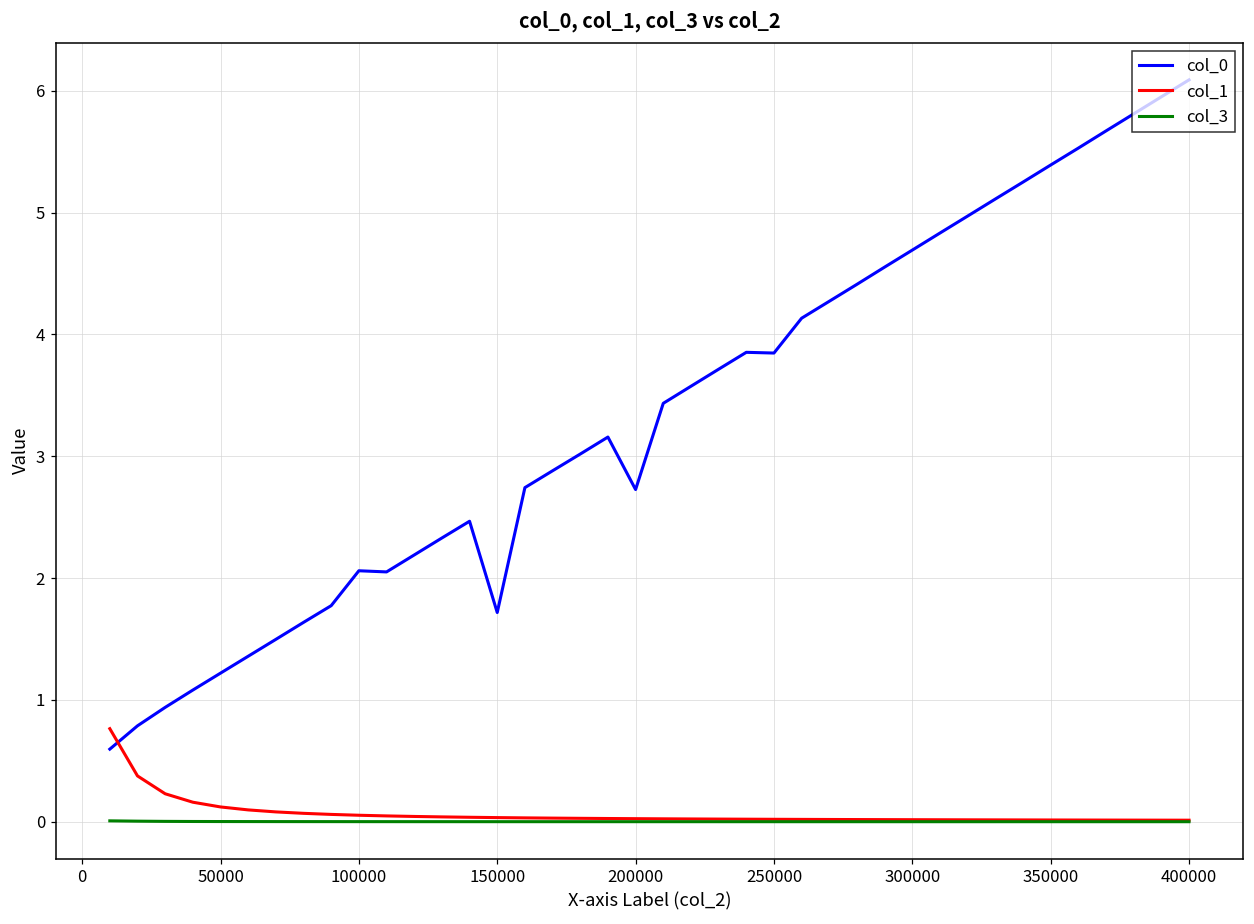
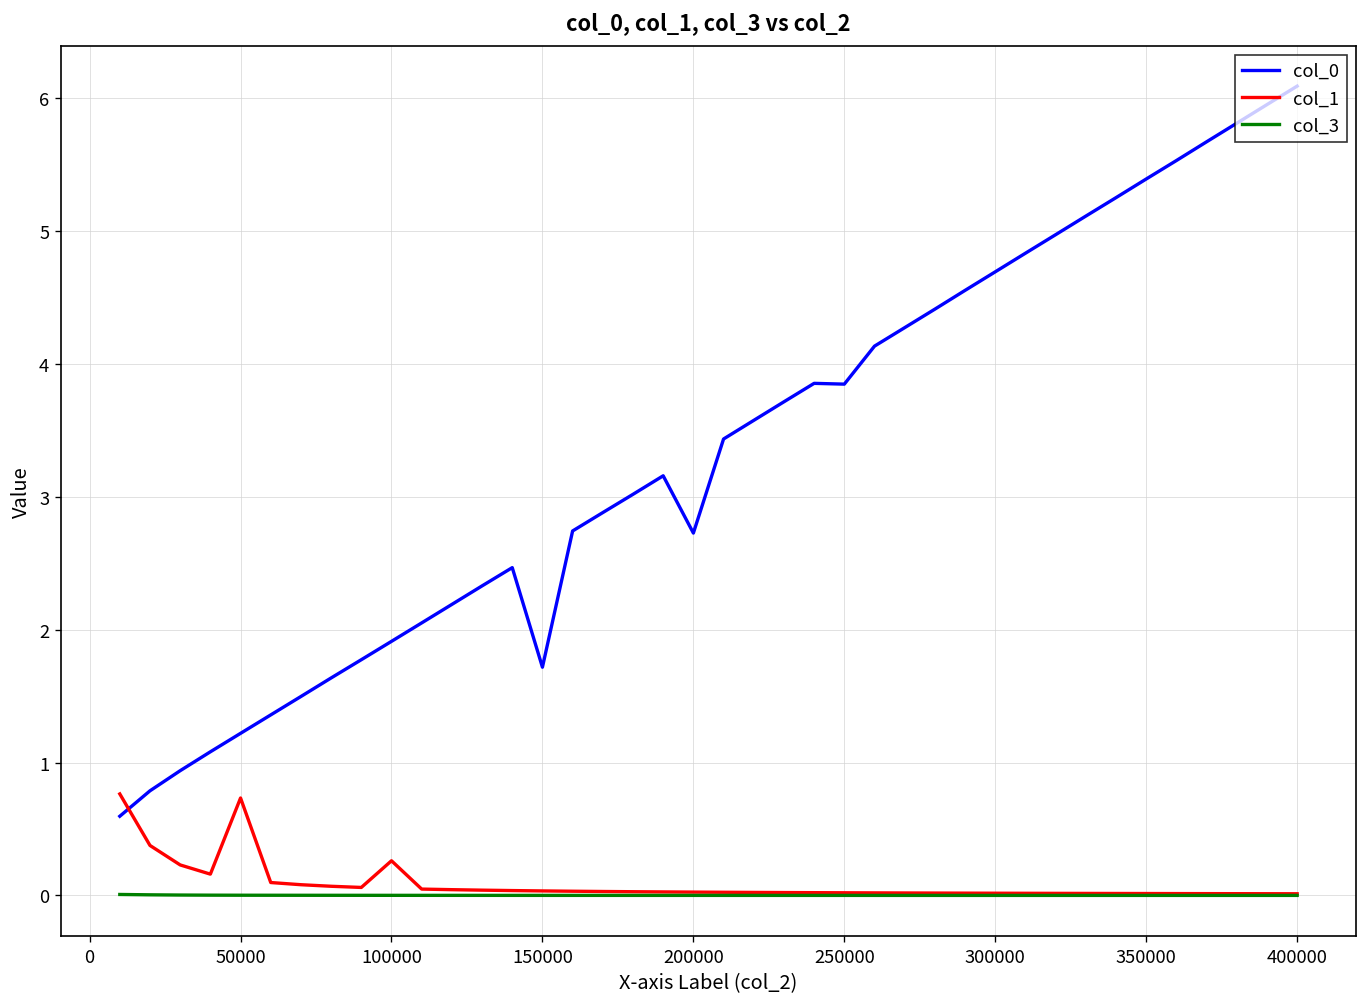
col_1, 50000: 0.12 -> 0.73
col_0, 100000: 2.06 -> 1.91
col_1, 100000: 0.05 -> 0.26
